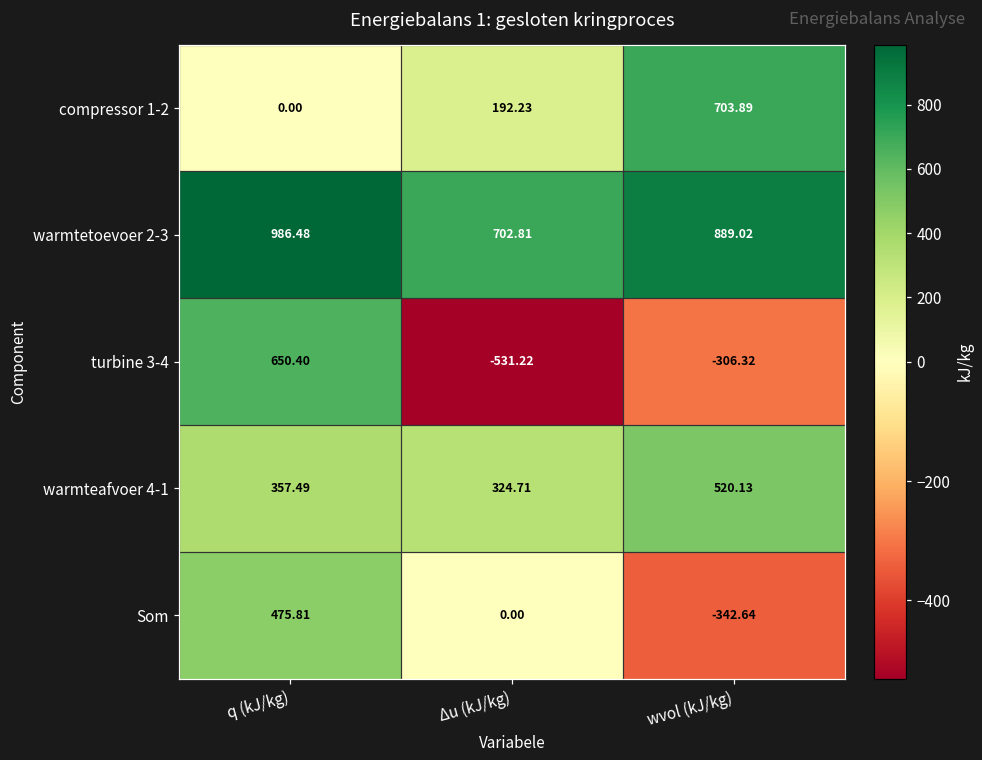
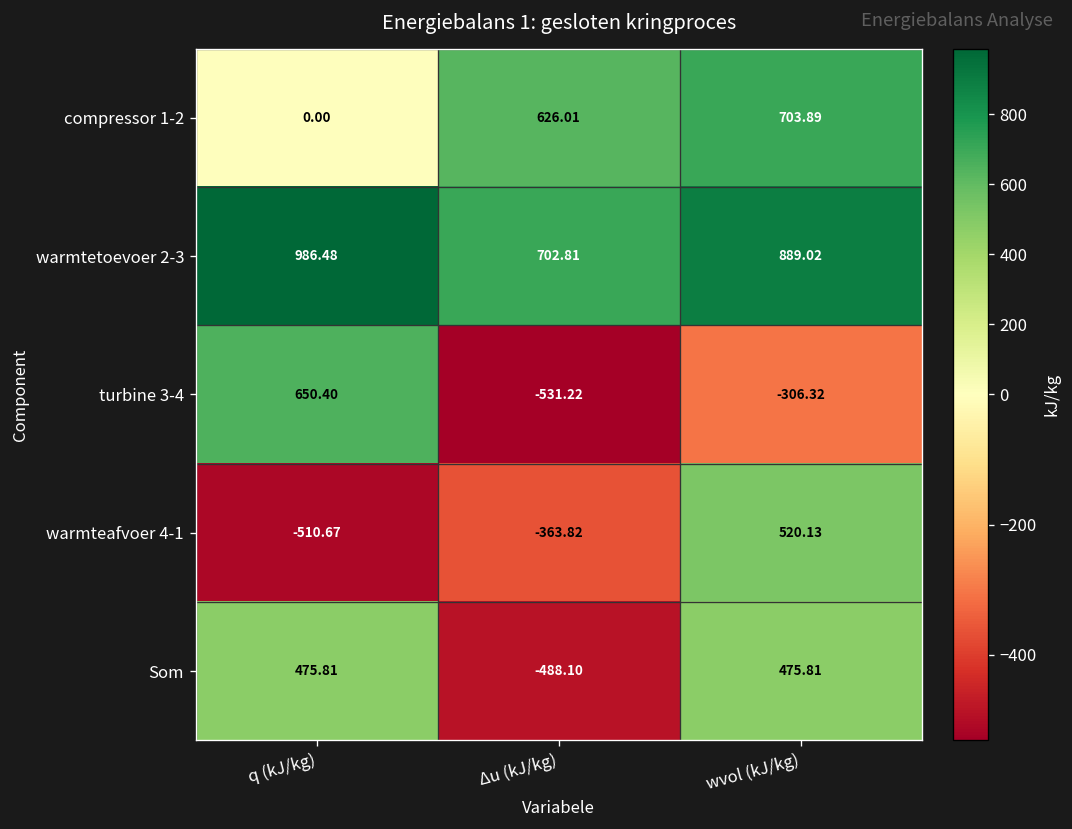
compressor 1-2, Δu (kJ/kg): 192.23 -> 626.01
warmteafvoer 4-1, q (kJ/kg): 357.49 -> -510.67
warmteafvoer 4-1, Δu (kJ/kg): 324.71 -> -363.82
Som, Δu (kJ/kg): 0.00 -> -488.10
Som, wvol (kJ/kg): -342.64 -> 475.81
